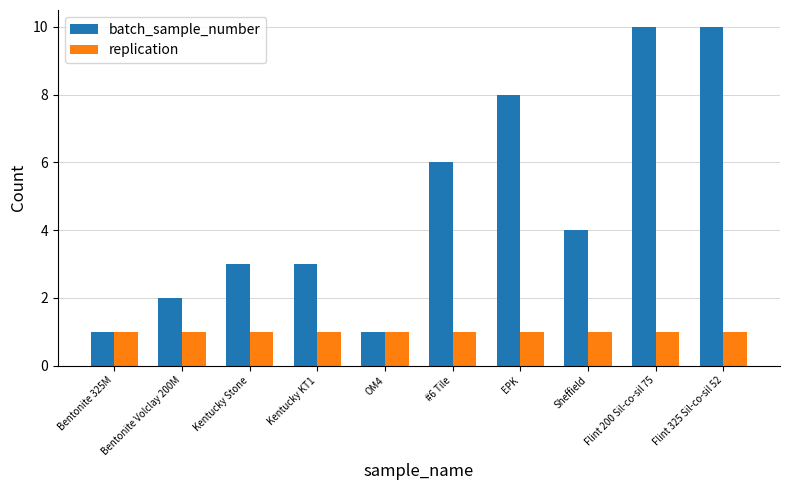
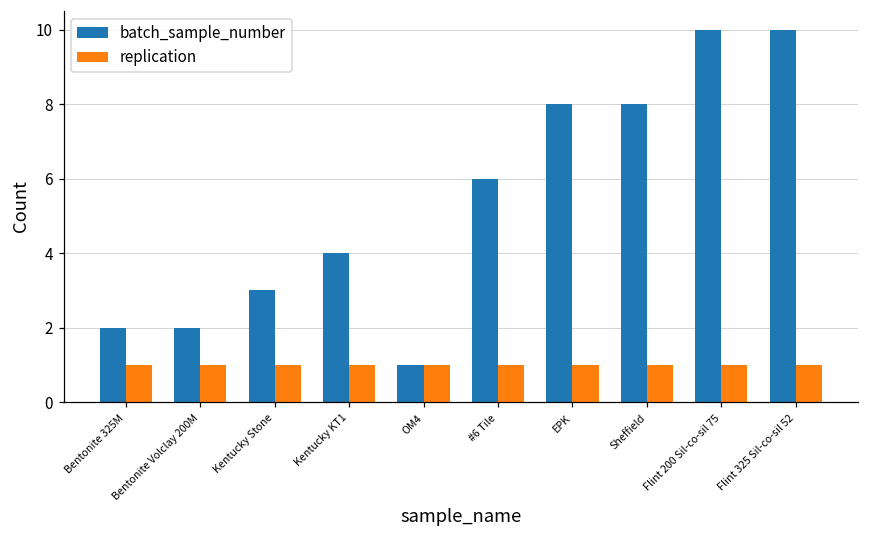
batch_sample_number, Bentonite 325M: 1 -> 2
batch_sample_number, Kentucky KT1: 3 -> 4
batch_sample_number, Sheffield: 4 -> 8
